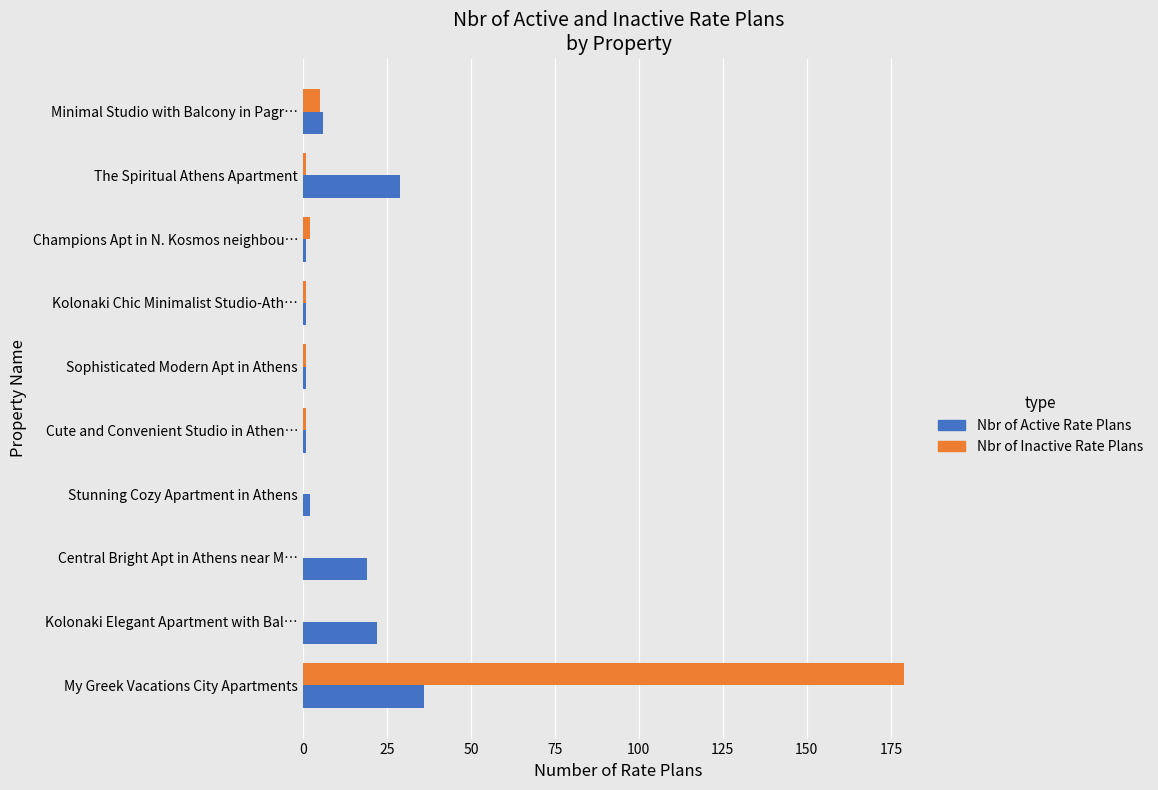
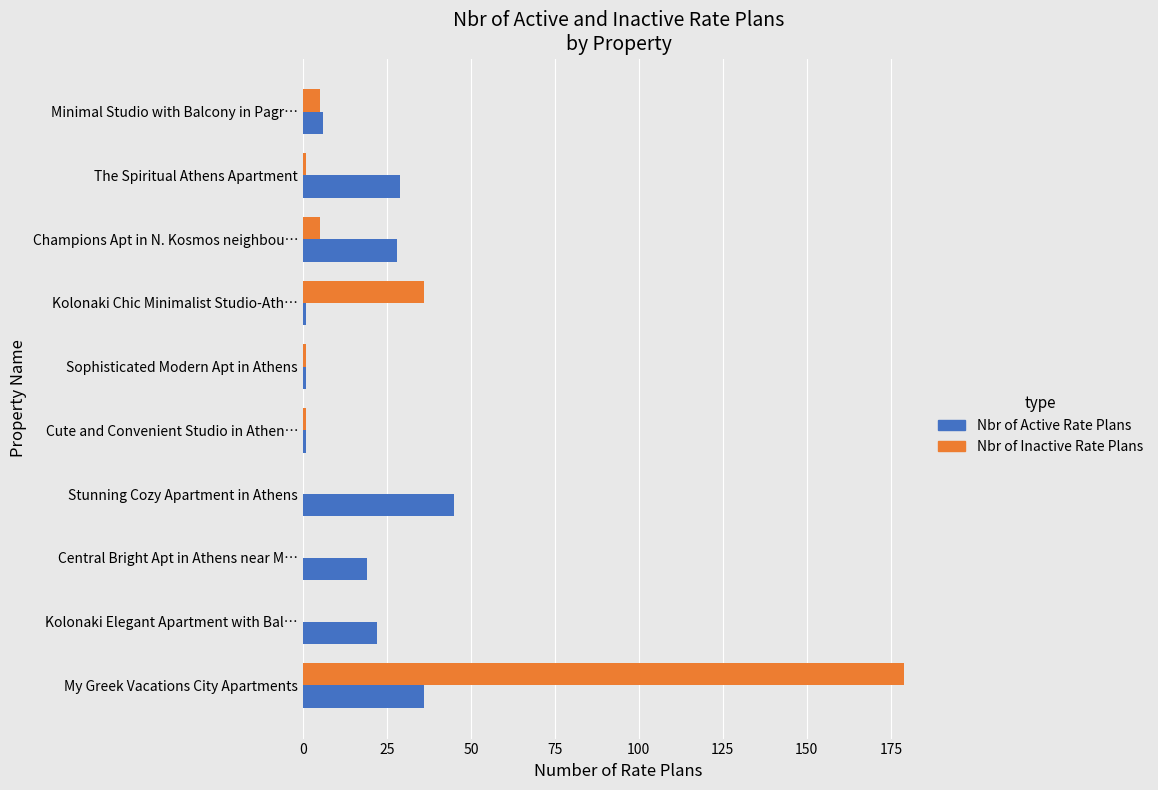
Nbr of Inactive Rate Plans, Champions Apt in N. Kosmos neighbou…: 2 -> 5
Nbr of Active Rate Plans, Champions Apt in N. Kosmos neighbou…: 1 -> 28
Nbr of Inactive Rate Plans, Kolonaki Chic Minimalist Studio-Ath…: 1 -> 36
Nbr of Active Rate Plans, Stunning Cozy Apartment in Athens: 2 -> 45
